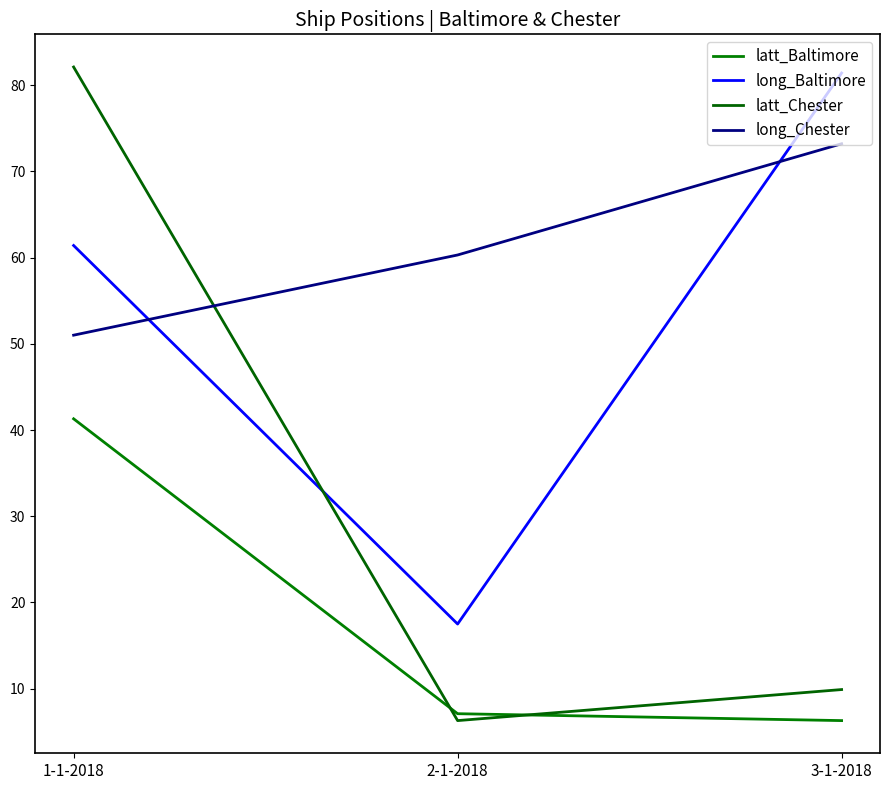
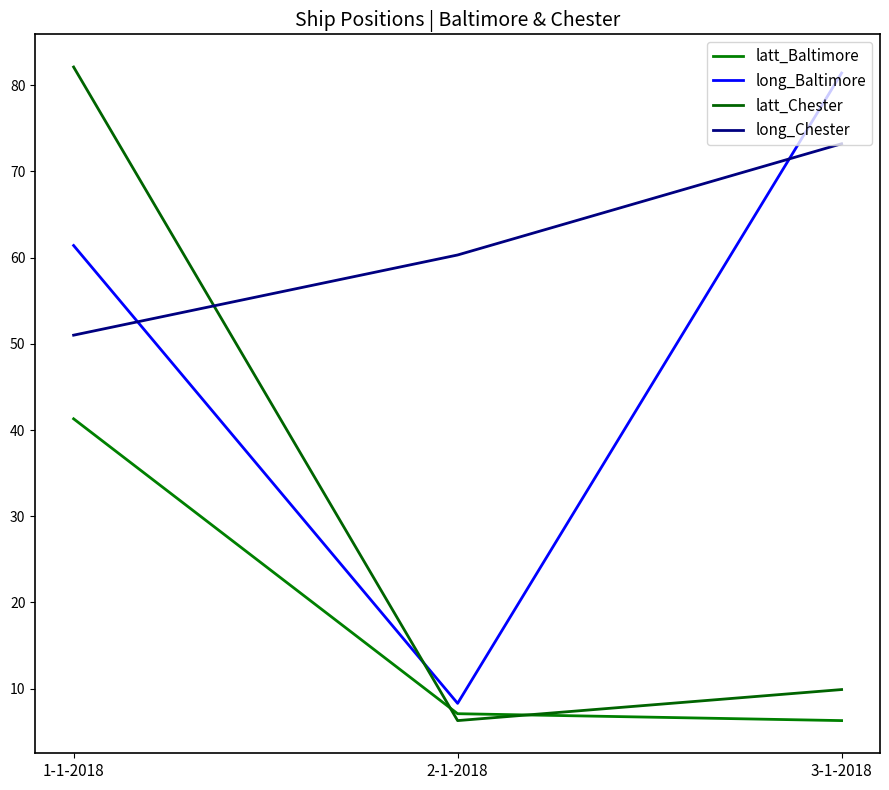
long_Baltimore, 2-1-2018: 18 -> 8
